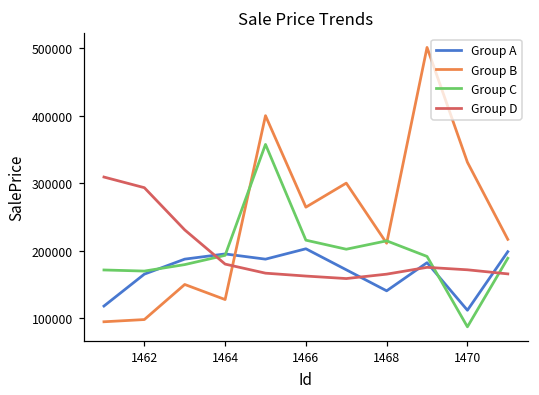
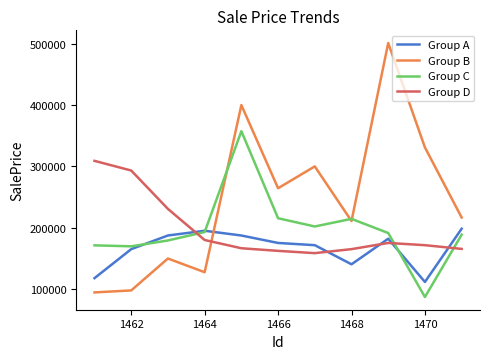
Group A, 1466: 200000 -> 180000
